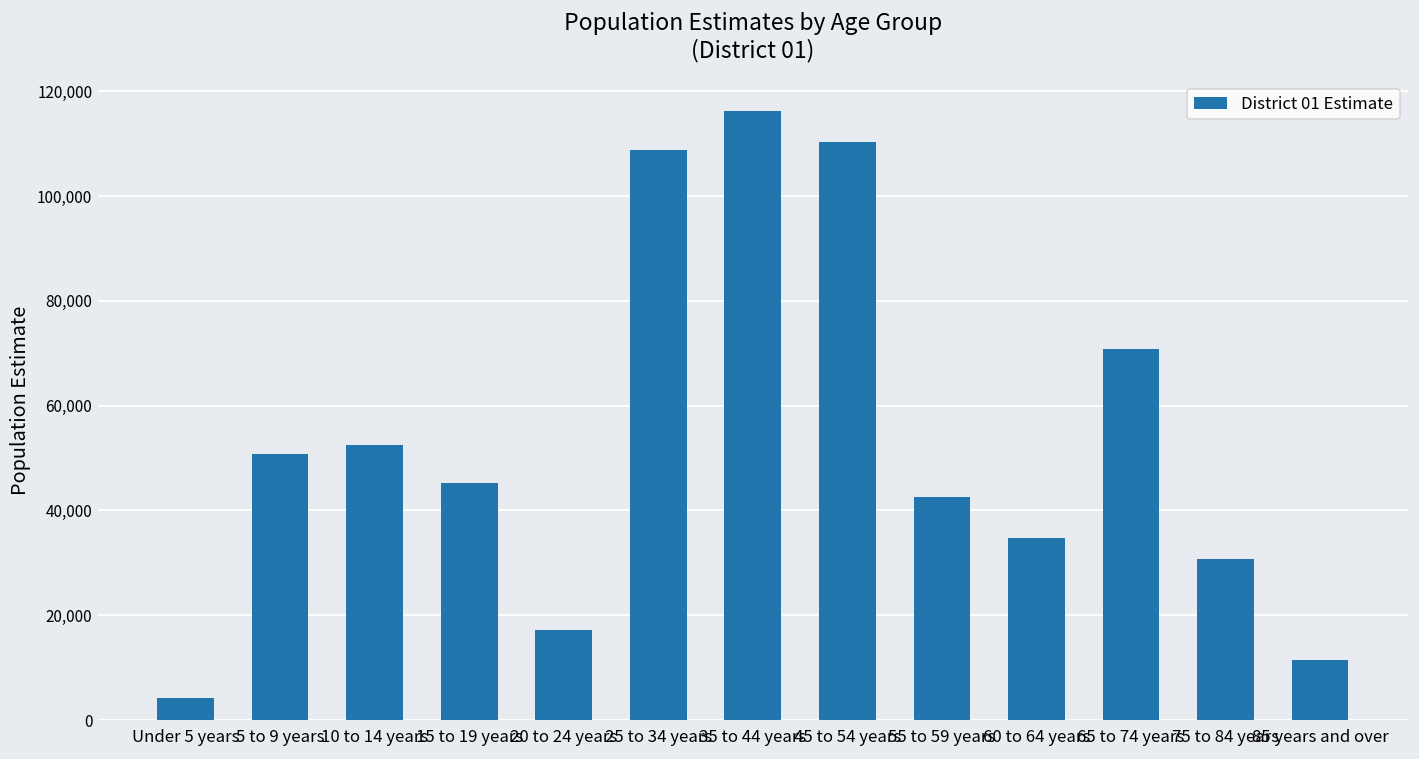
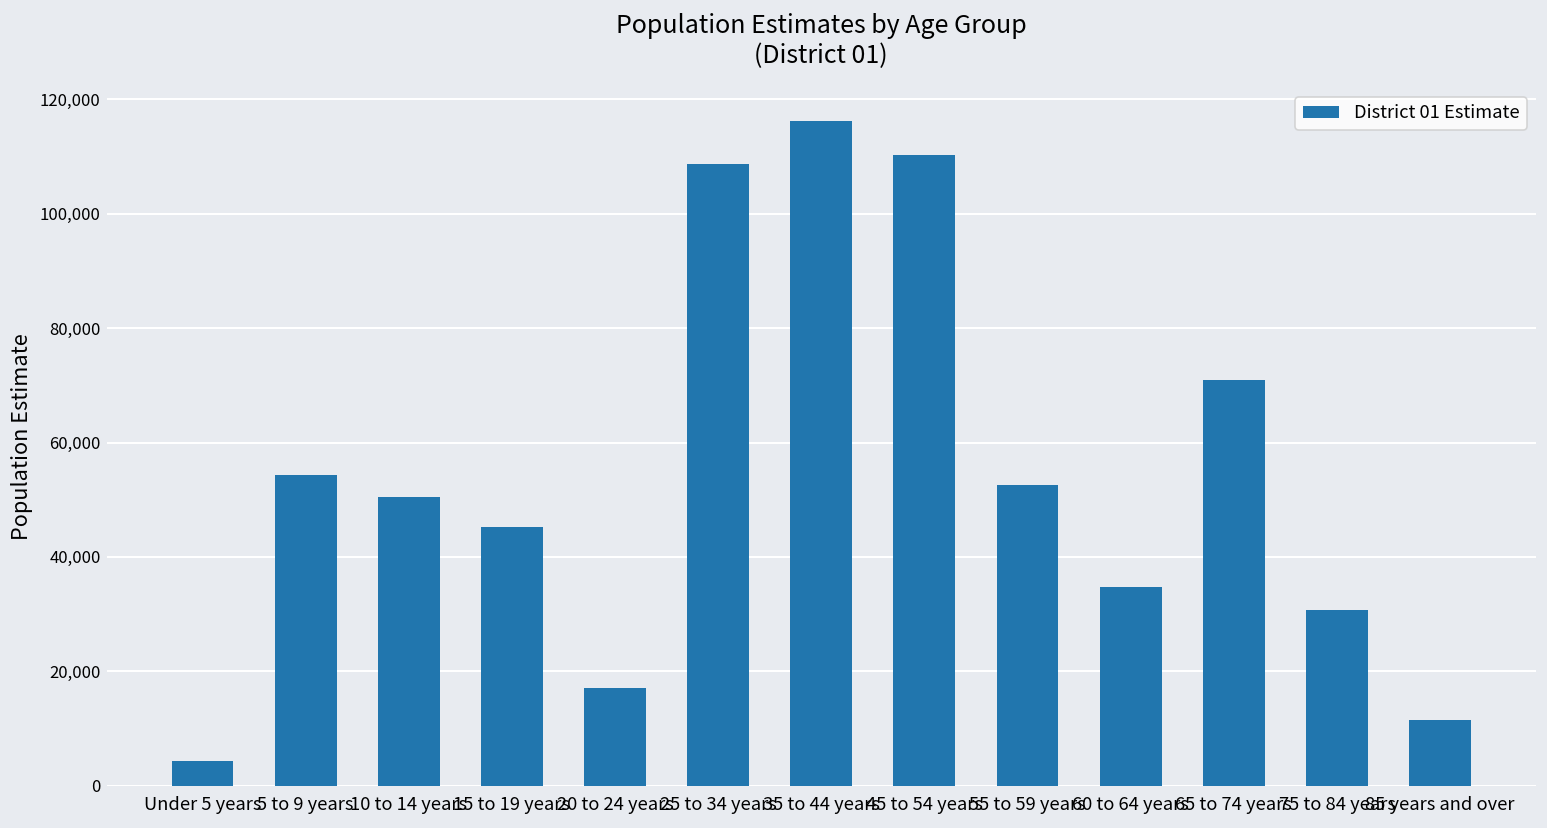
5 to 9 years: 51,000 -> 54,000
10 to 14 years: 53,000 -> 50,000
55 to 59 years: 43,000 -> 53,000
